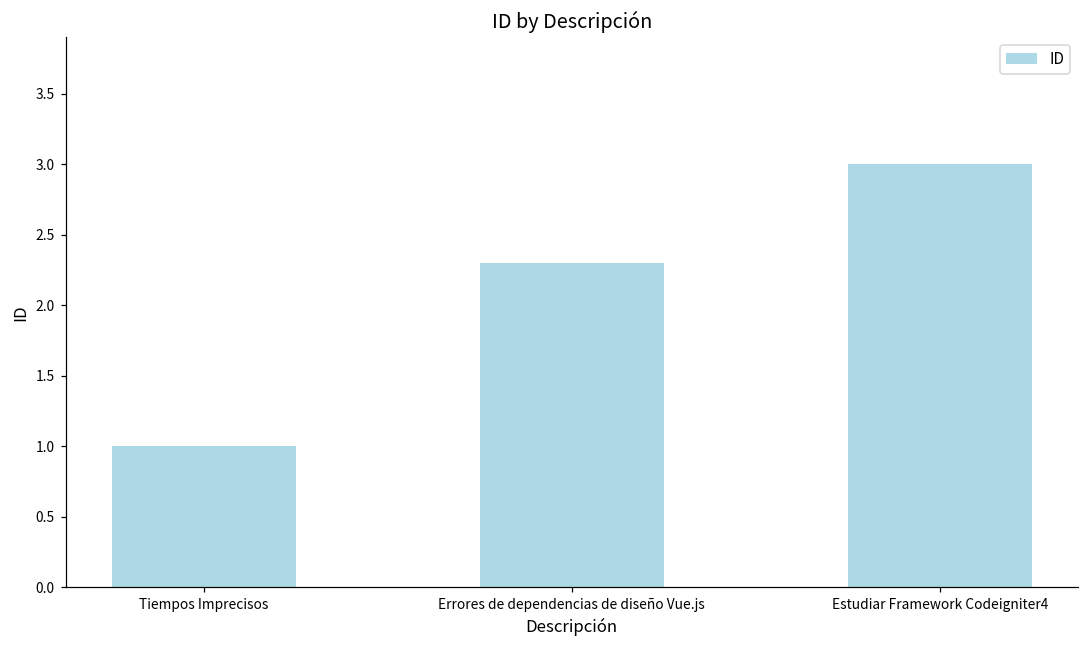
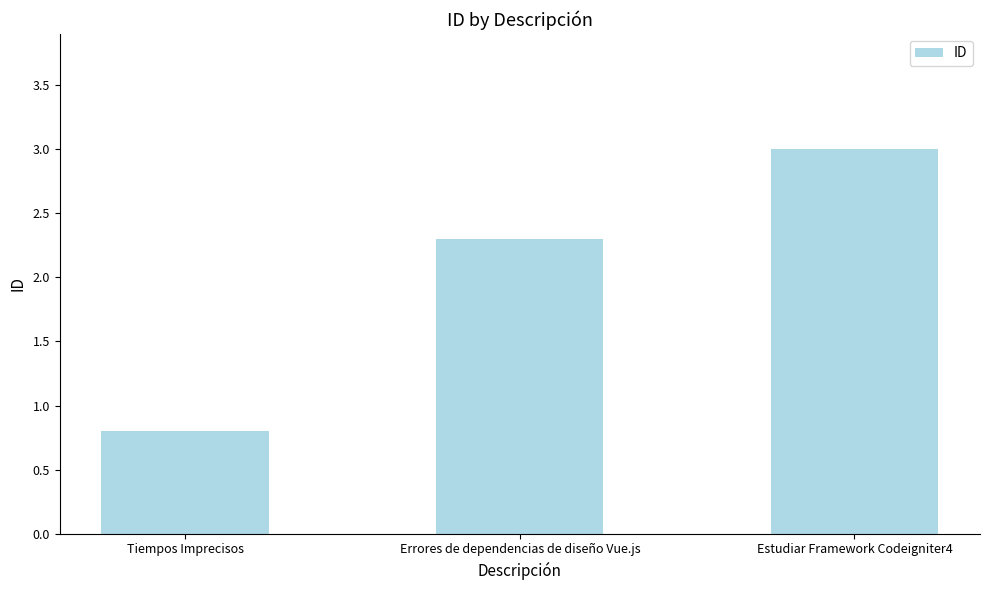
Tiempos Imprecisos: 1.0 -> 0.8
